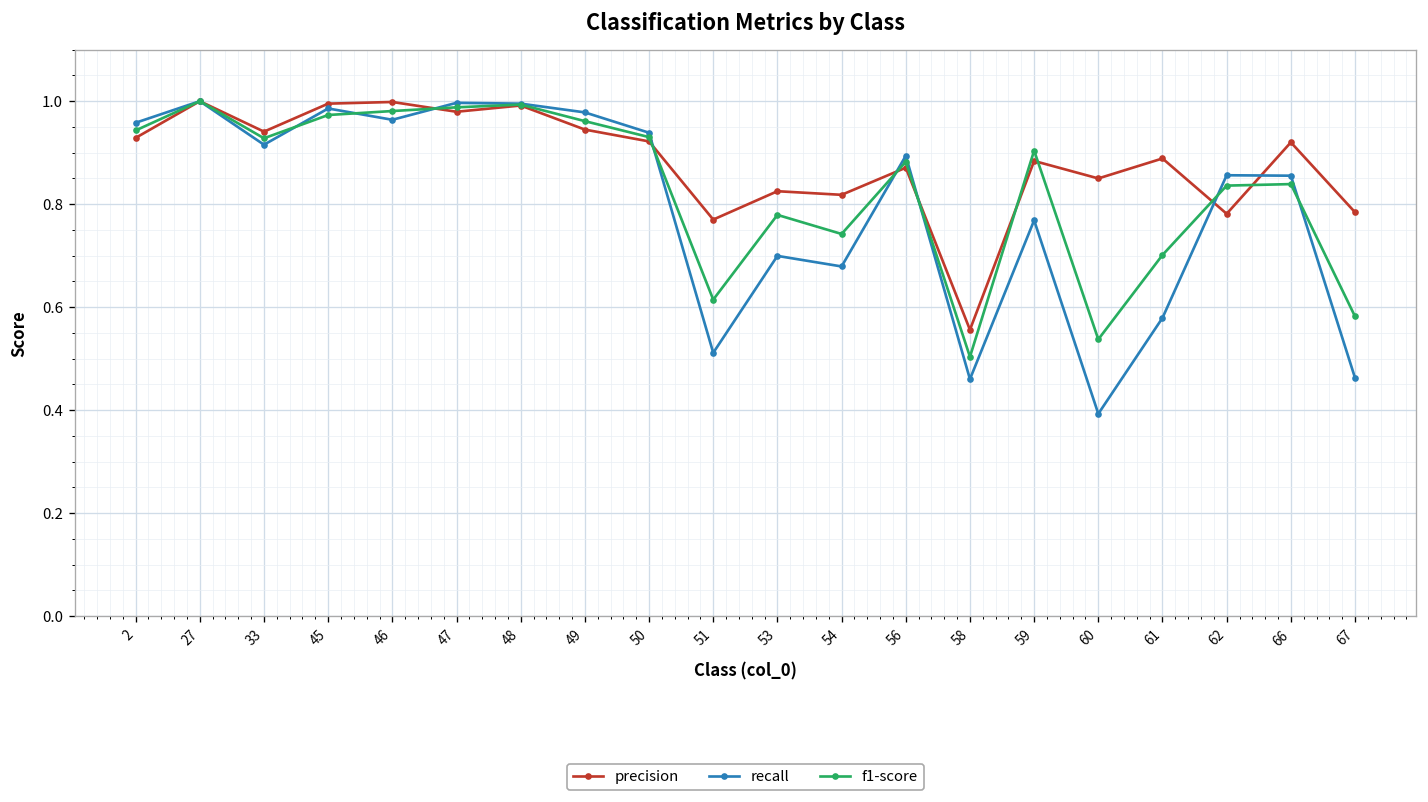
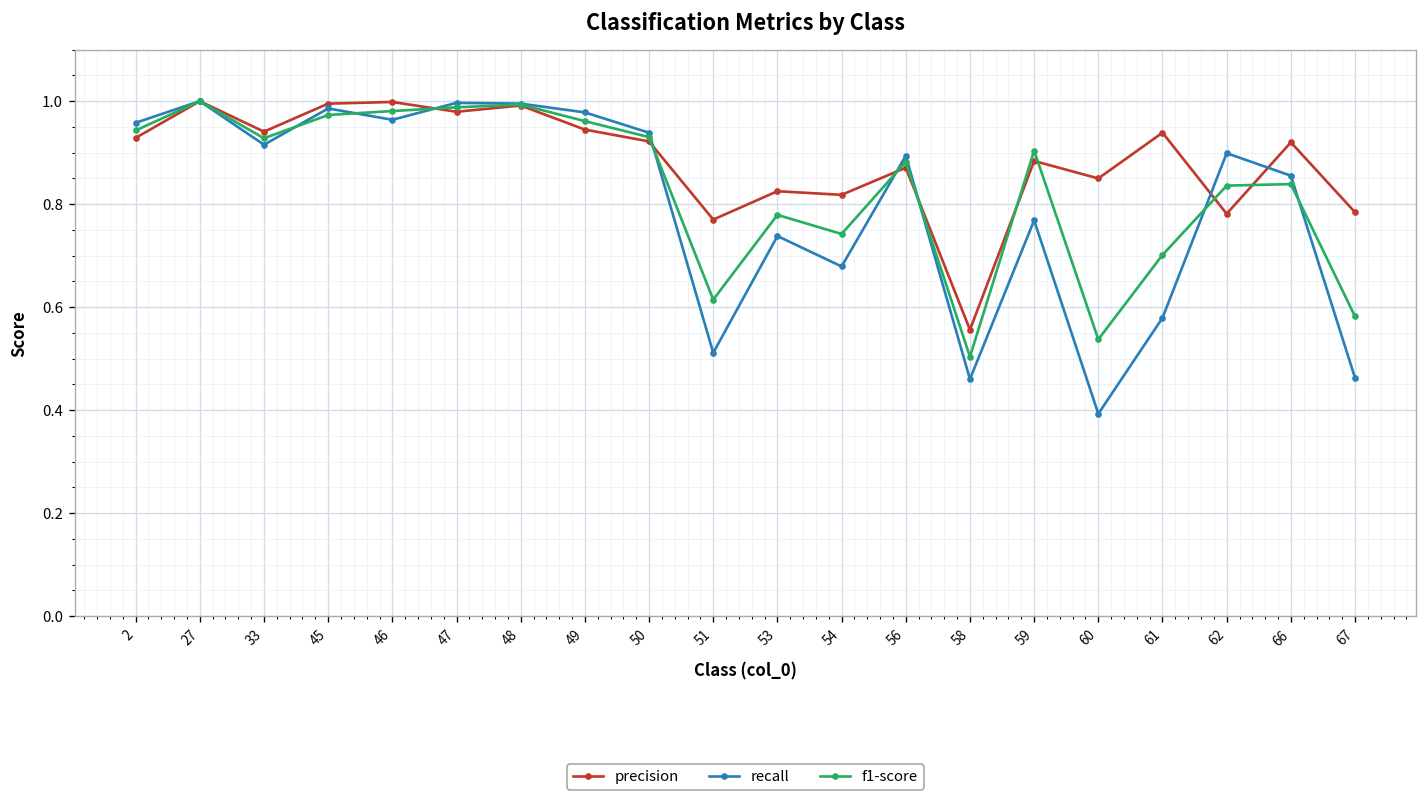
recall, 53: 0.70 -> 0.74
precision, 61: 0.89 -> 0.94
recall, 62: 0.86 -> 0.90
